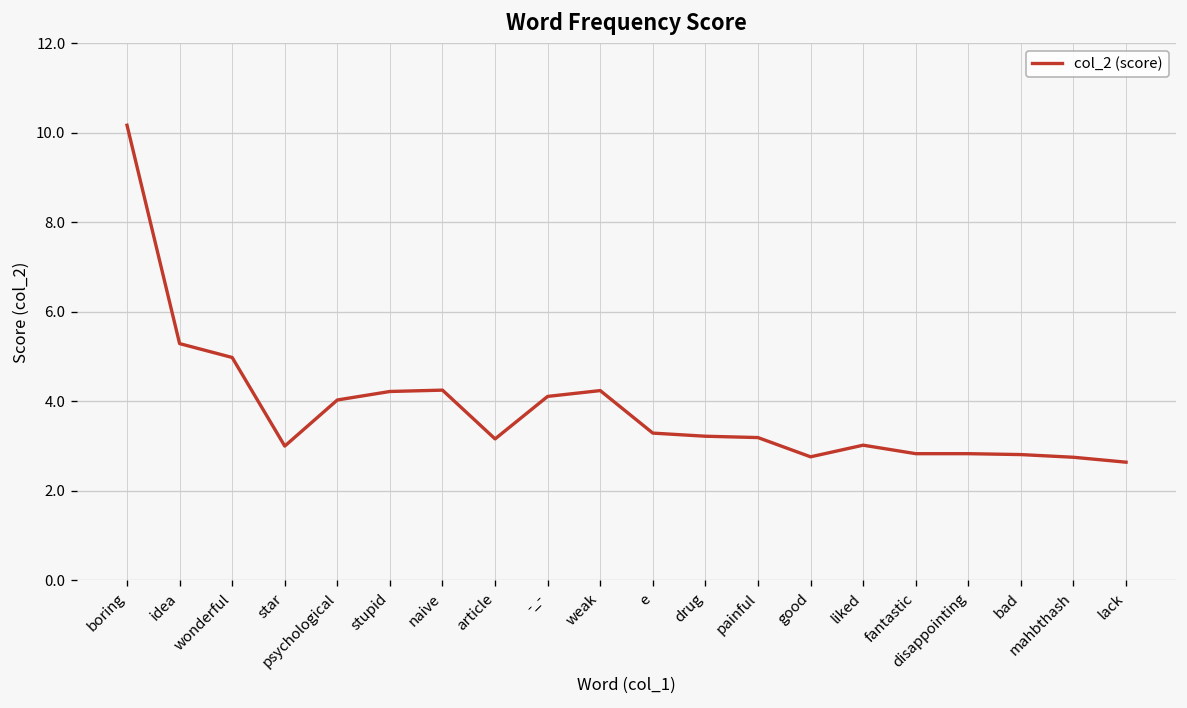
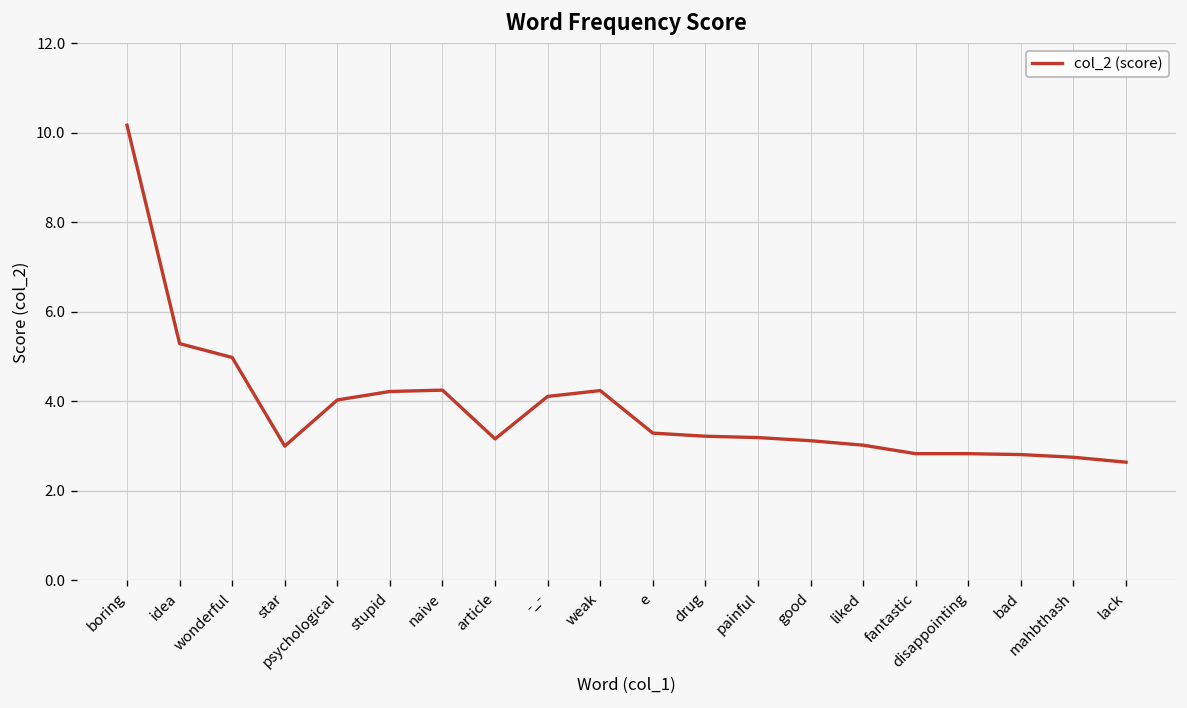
good: 2.8 -> 3.1
